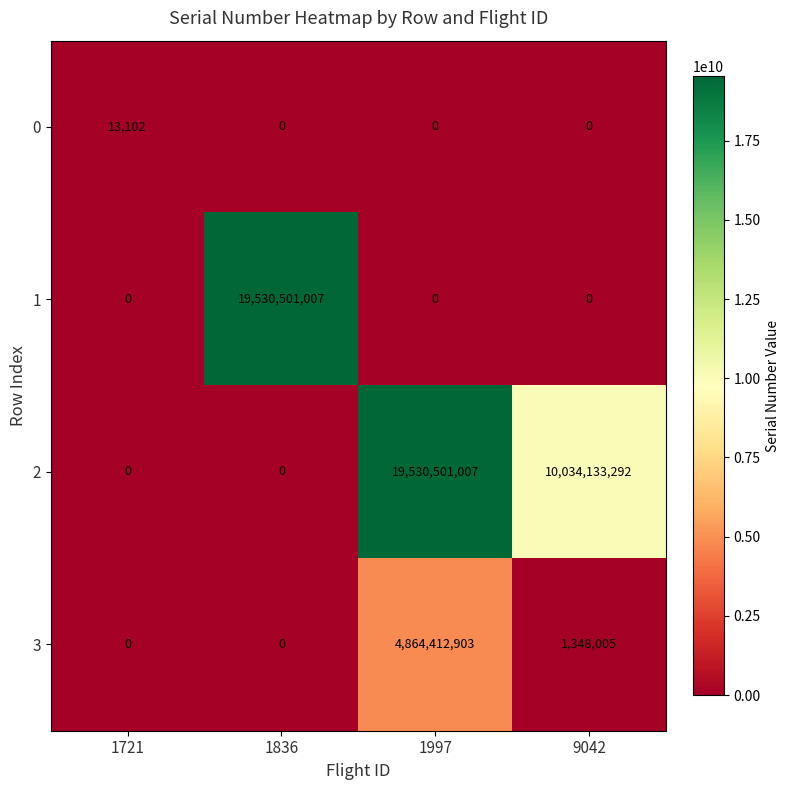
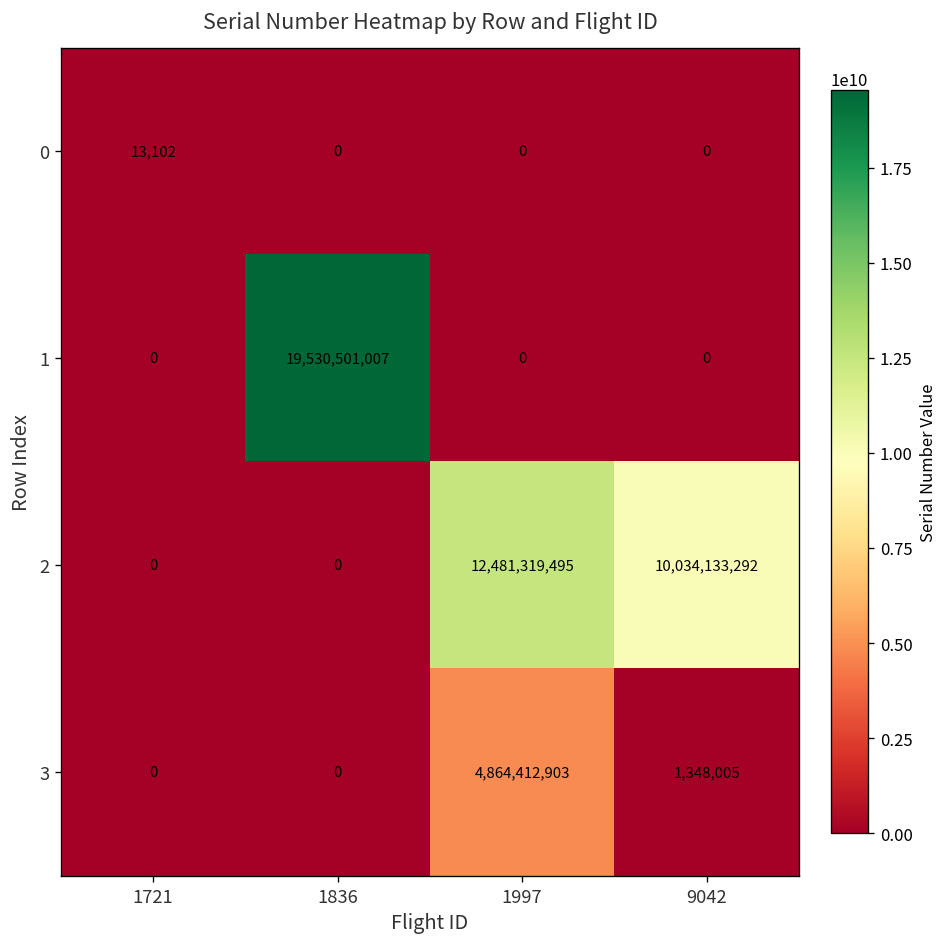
2, 1997: 19,530,501,007 -> 12,481,319,495
